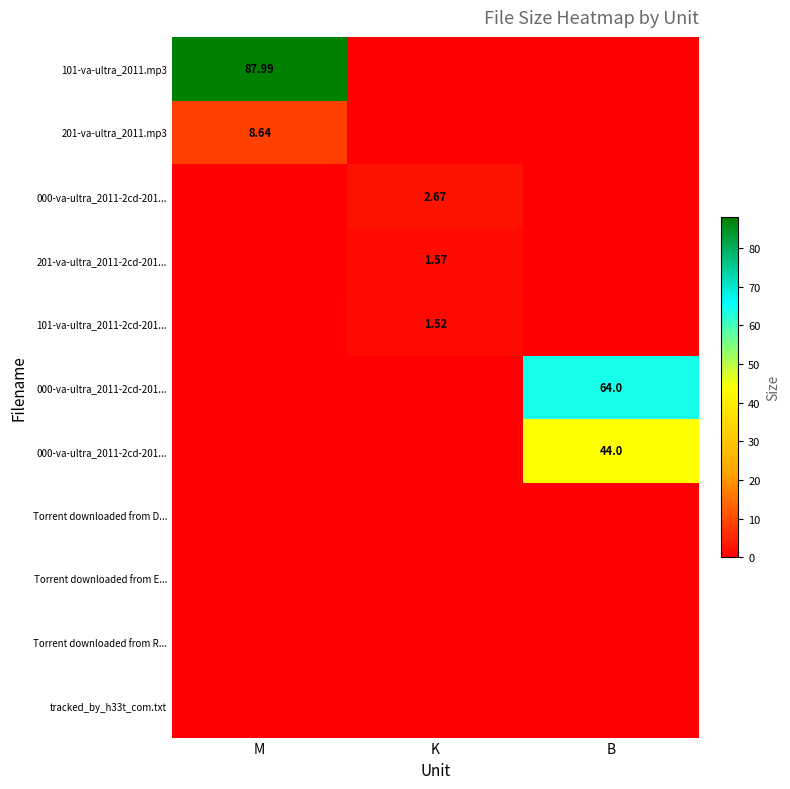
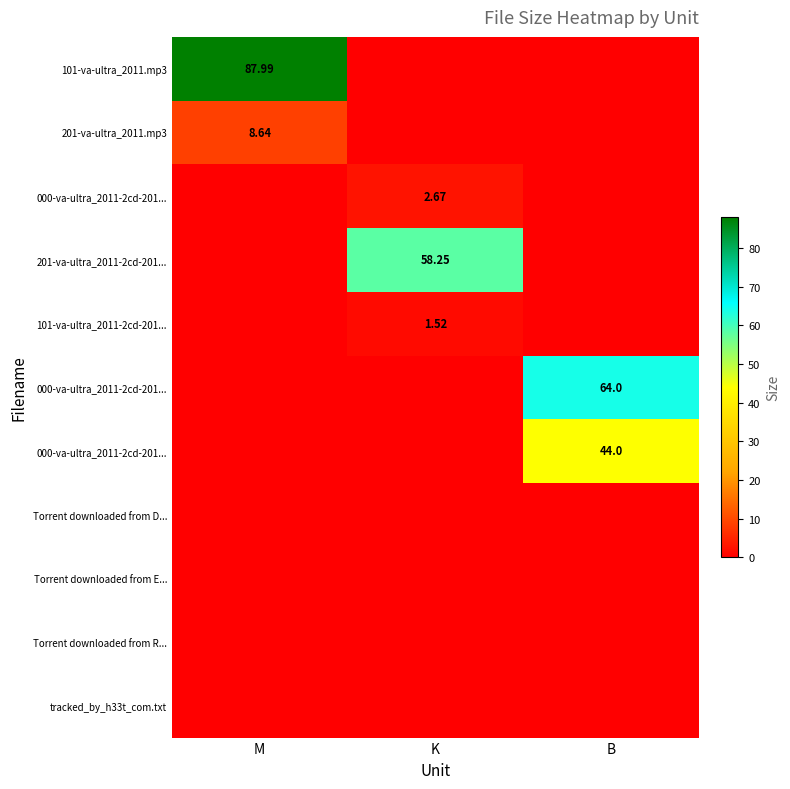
201-va-ultra_2011-2cd-201..., K: 1.57 -> 58.25
